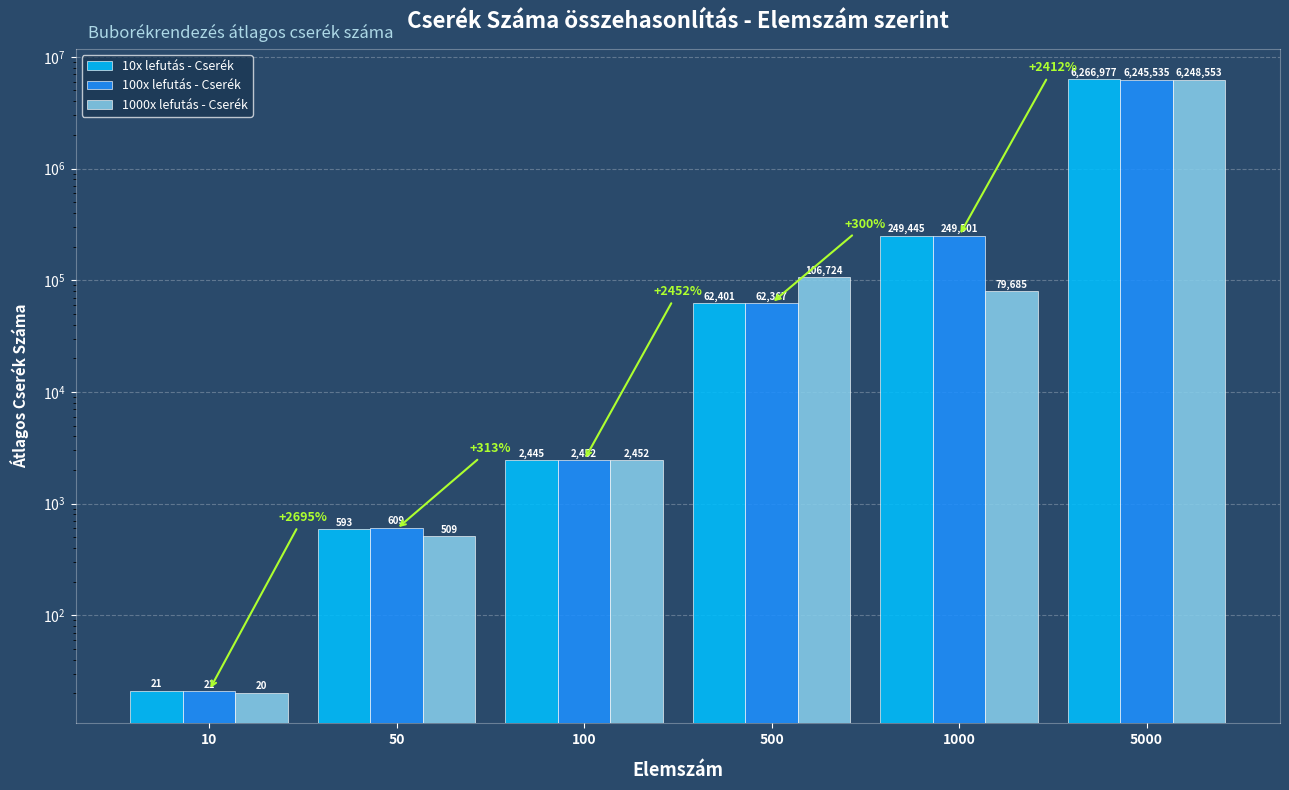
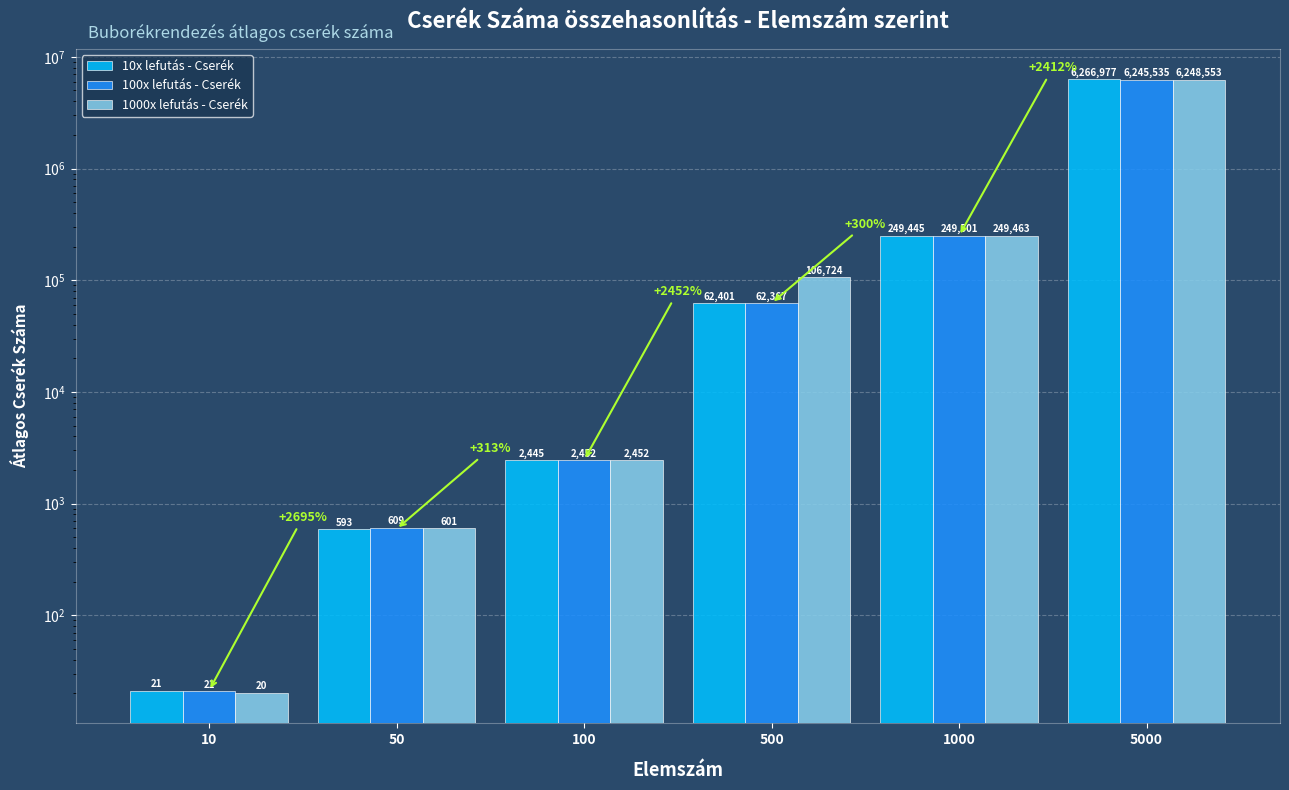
1000x lefutás - Cserék, 50: 509 -> 601
1000x lefutás - Cserék, 1000: 79,685 -> 249,463
